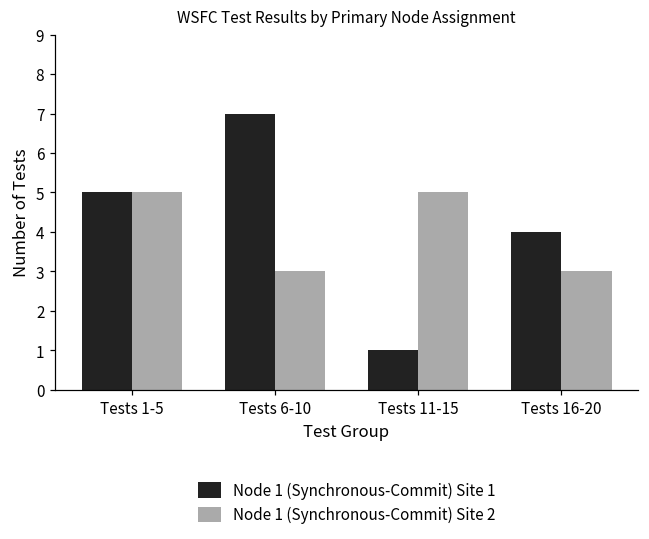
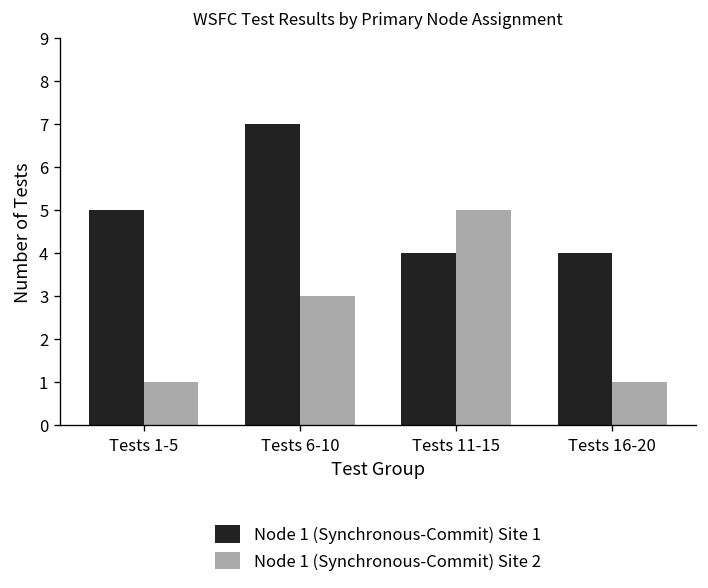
Node 1 (Synchronous-Commit) Site 2, Tests 1-5: 5 -> 1
Node 1 (Synchronous-Commit) Site 1, Tests 11-15: 1 -> 4
Node 1 (Synchronous-Commit) Site 2, Tests 16-20: 3 -> 1
